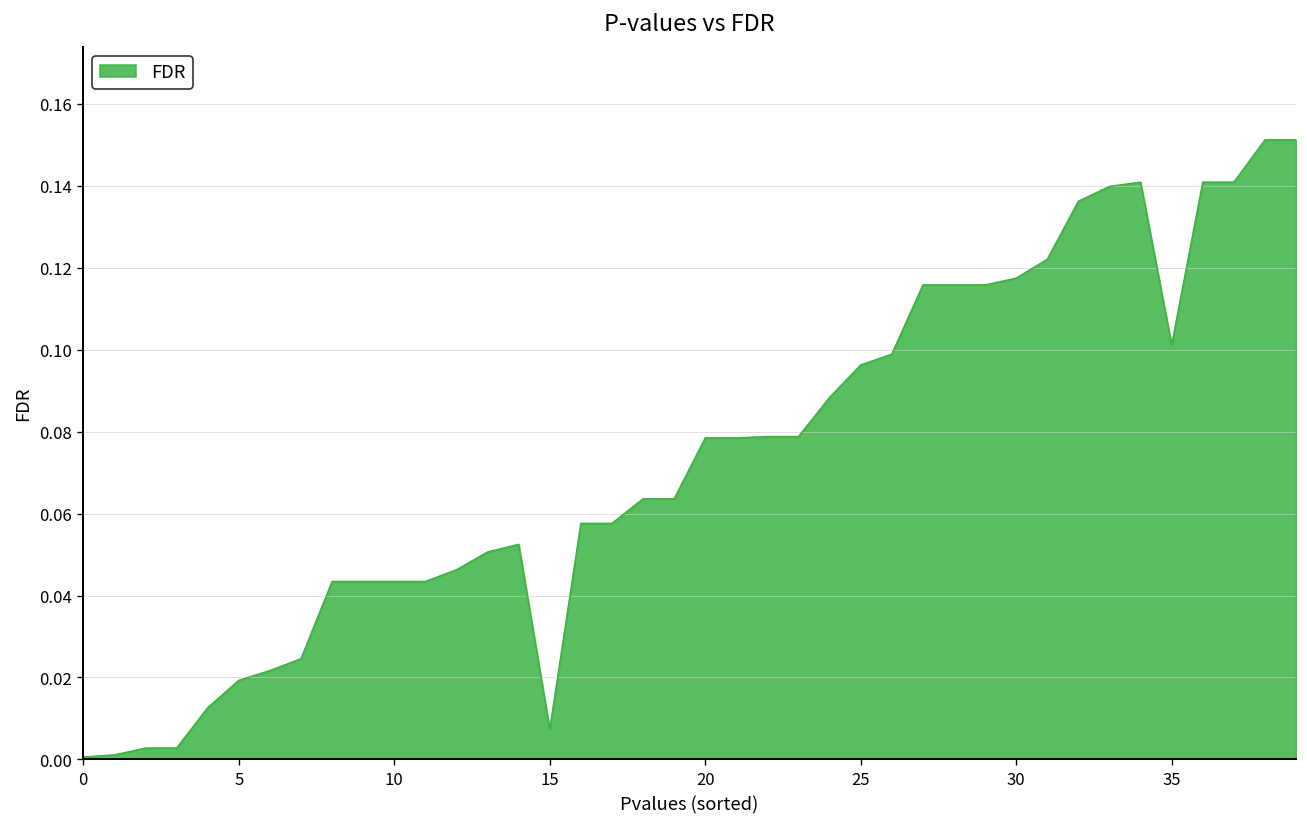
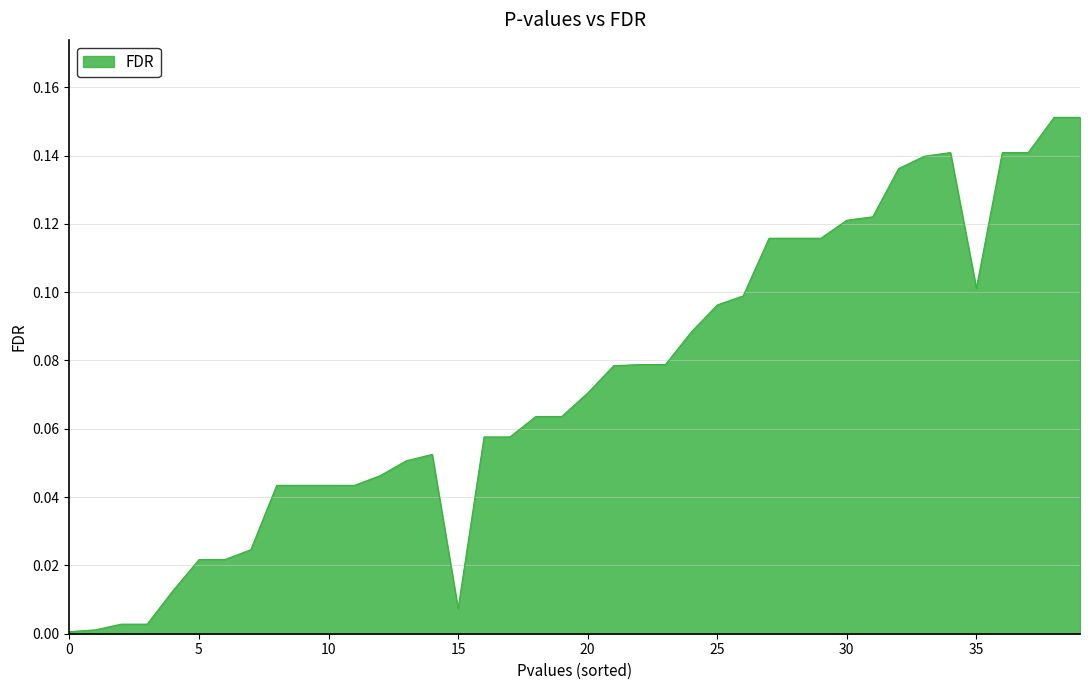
5: 0.019 -> 0.022
20: 0.078 -> 0.070
30: 0.117 -> 0.121
